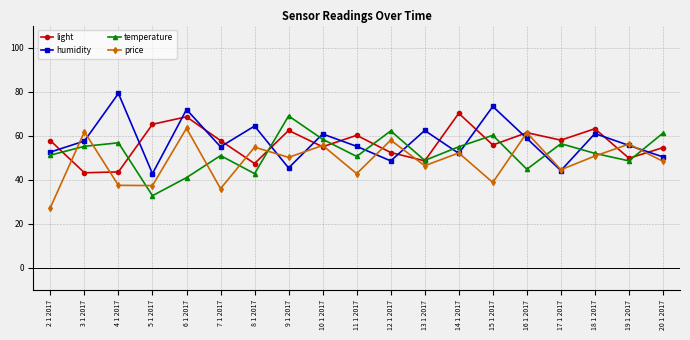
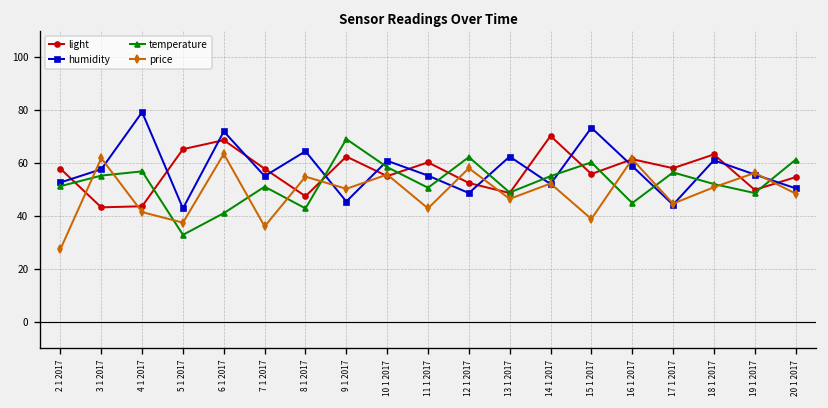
price, 4 1 2017: 38 -> 41
